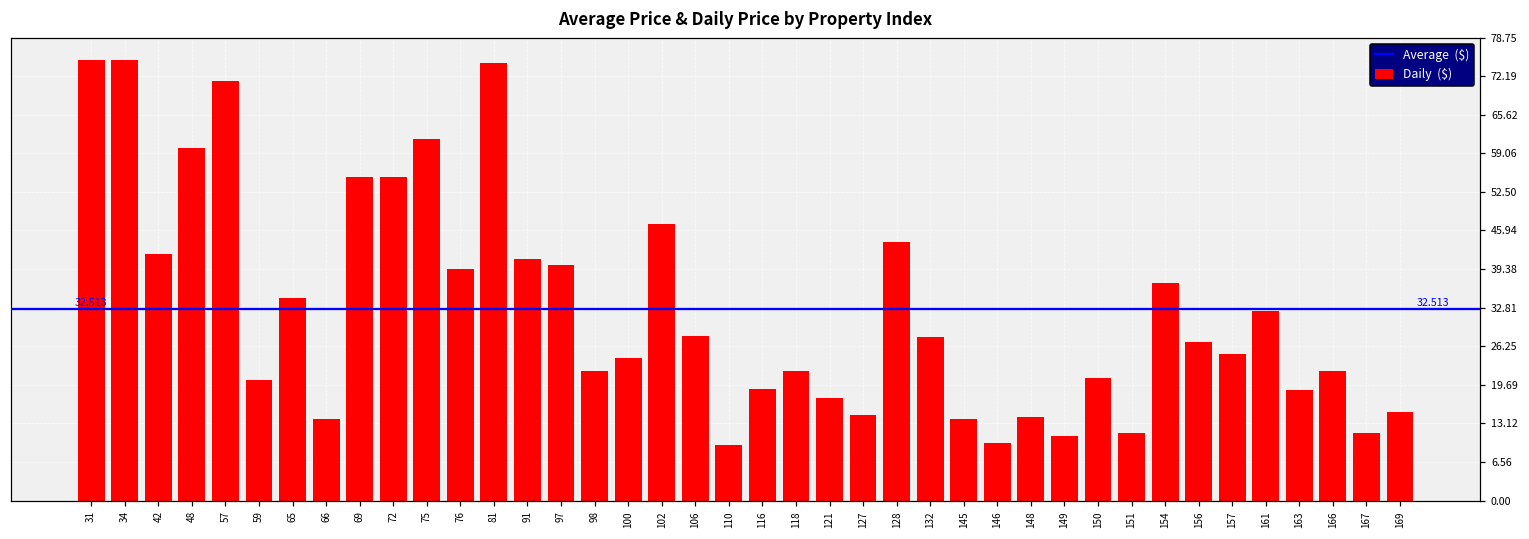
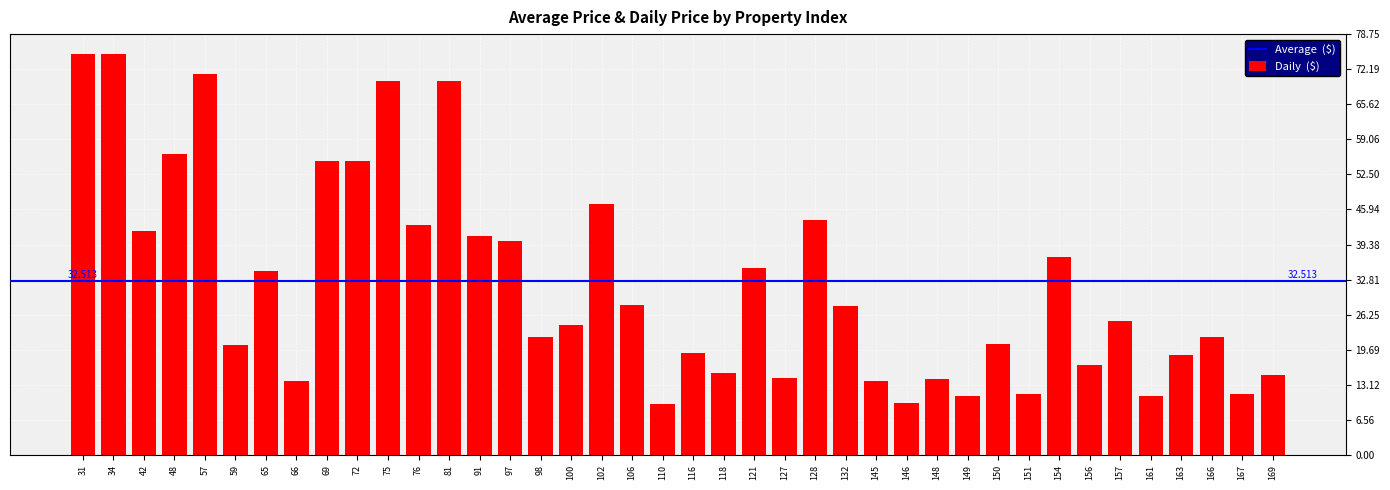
48: 60 -> 56
75: 62 -> 70
76: 39 -> 43
81: 74 -> 70
118: 22 -> 15
121: 17 -> 35
156: 27 -> 17
161: 32 -> 11
